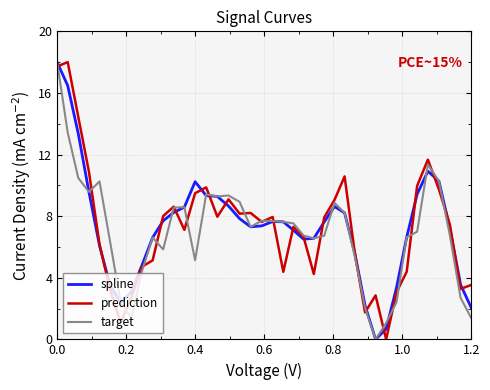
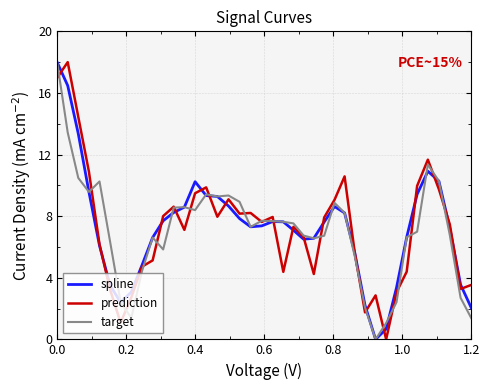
prediction, 0.0: 17.7 -> 17.0
target, 0.4: 5.1 -> 8.4
